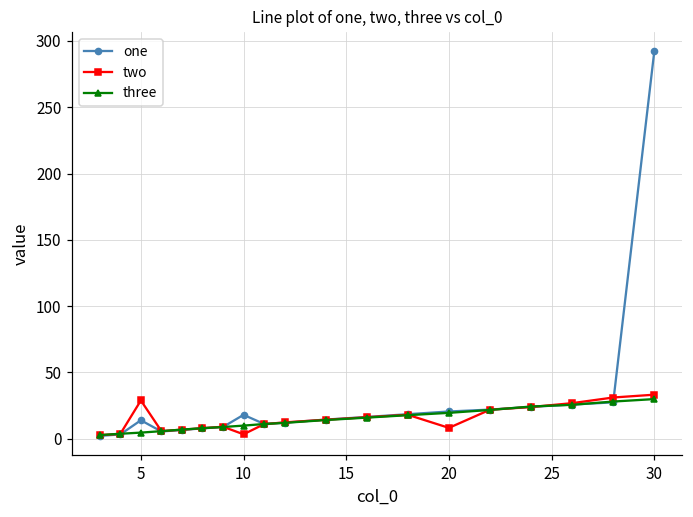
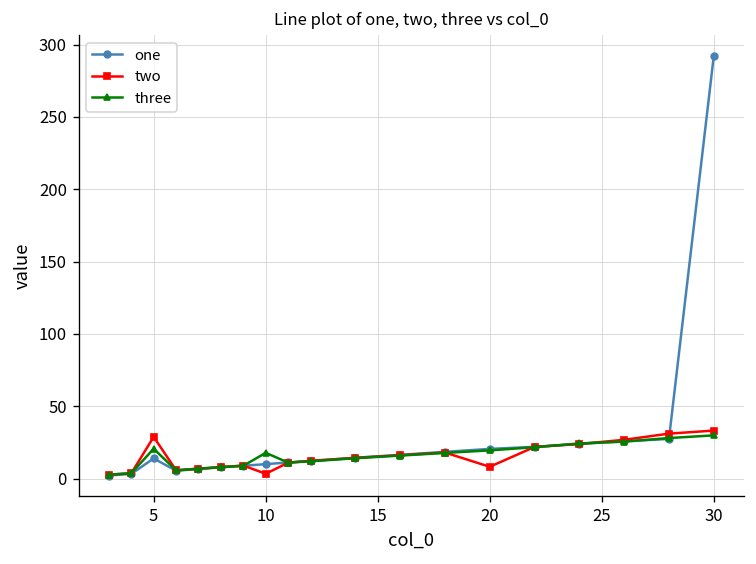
three, 5: 5 -> 21
one, 10: 18 -> 10
three, 10: 10 -> 18
